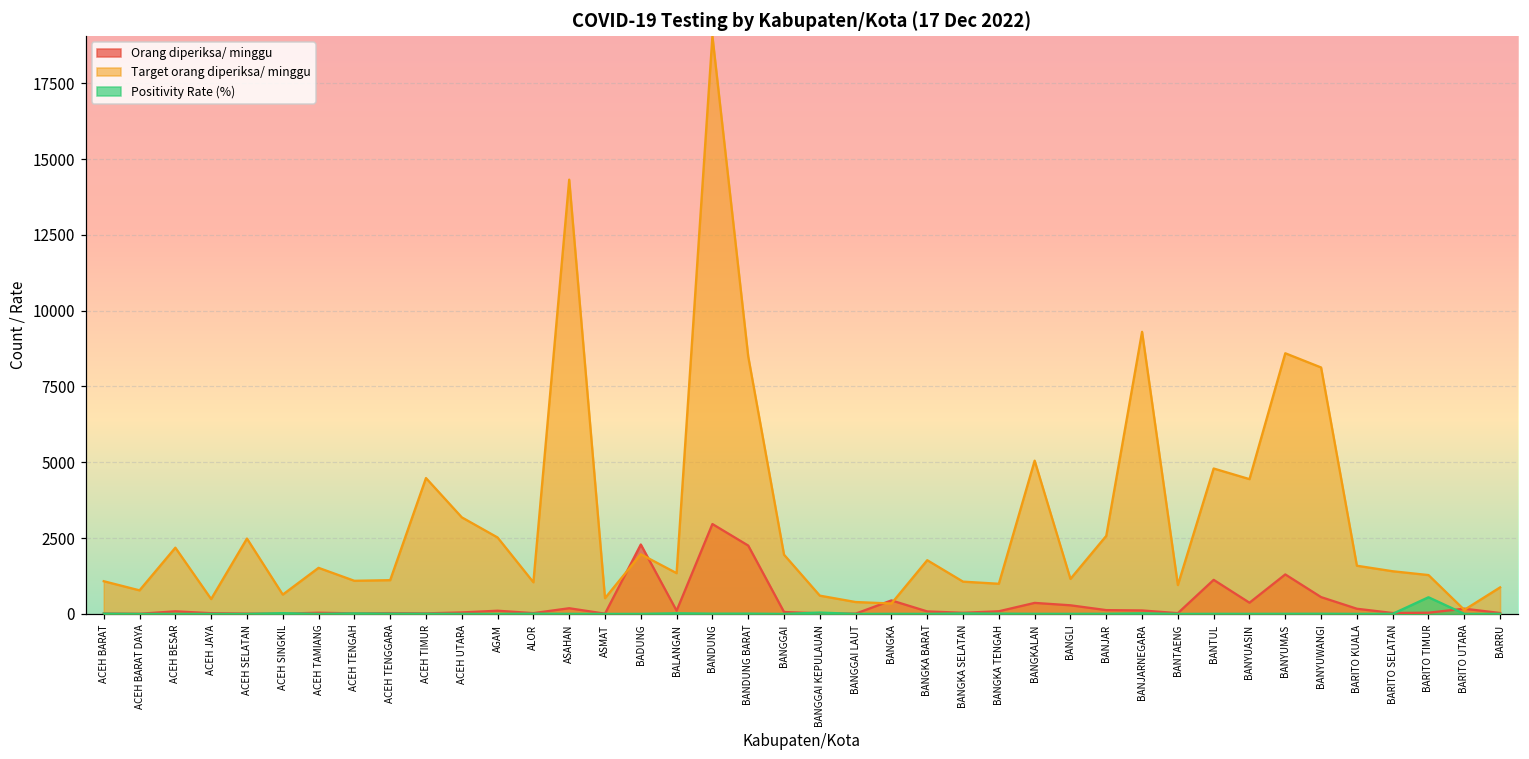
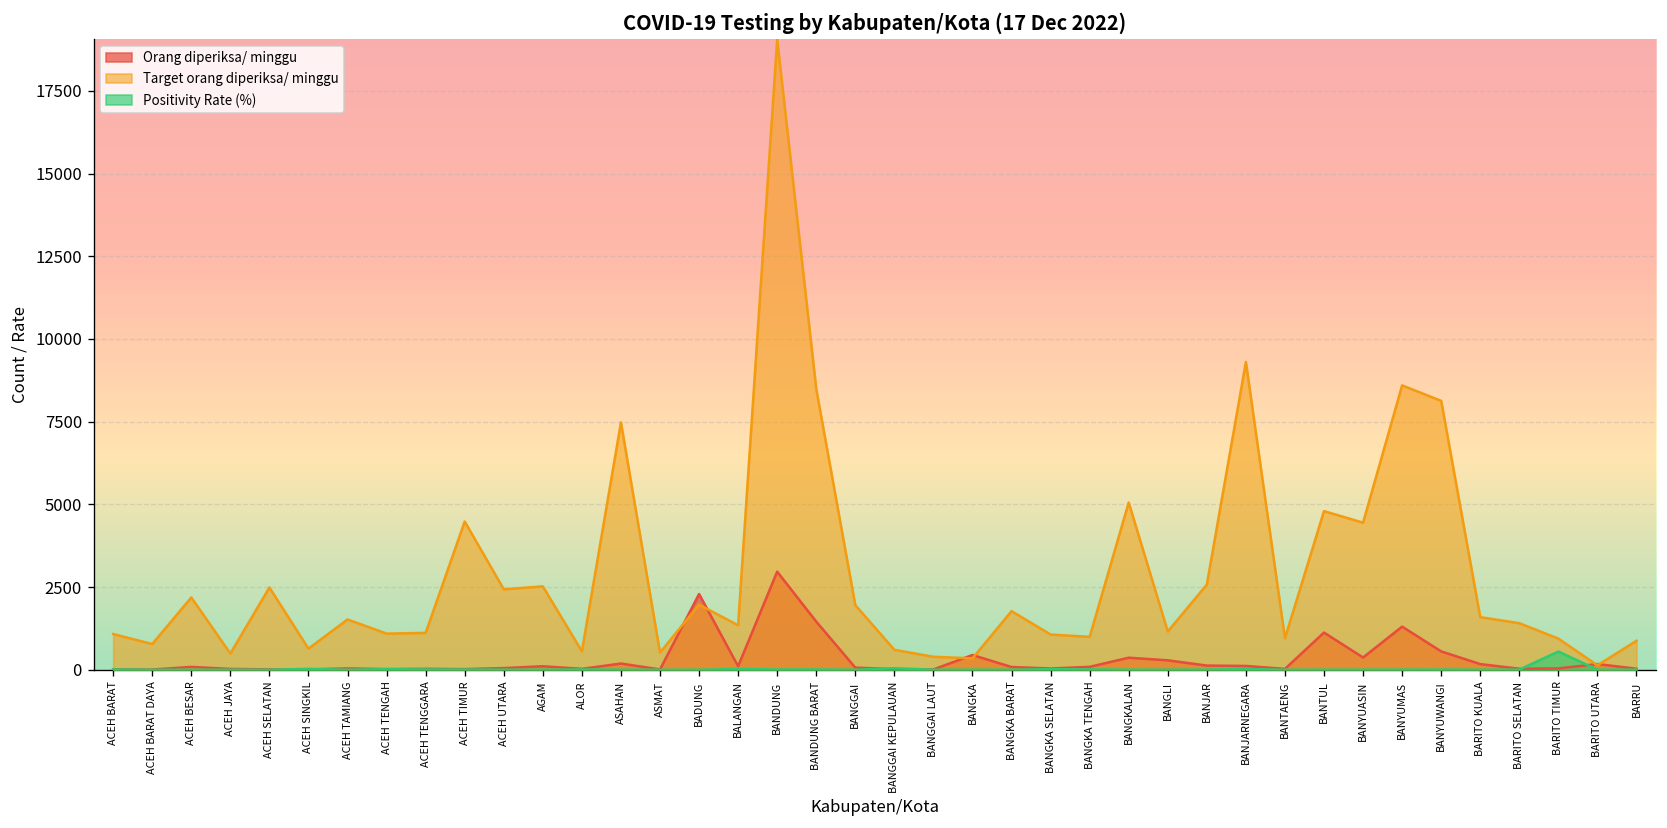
Target orang diperiksa/ minggu, ACEH UTARA: 3200 -> 2400
Target orang diperiksa/ minggu, ALOR: 1000 -> 600
Target orang diperiksa/ minggu, ASAHAN: 14300 -> 7500
Orang diperiksa/ minggu, BANDUNG BARAT: 2300 -> 1500
Target orang diperiksa/ minggu, BARITO TIMUR: 1300 -> 900
